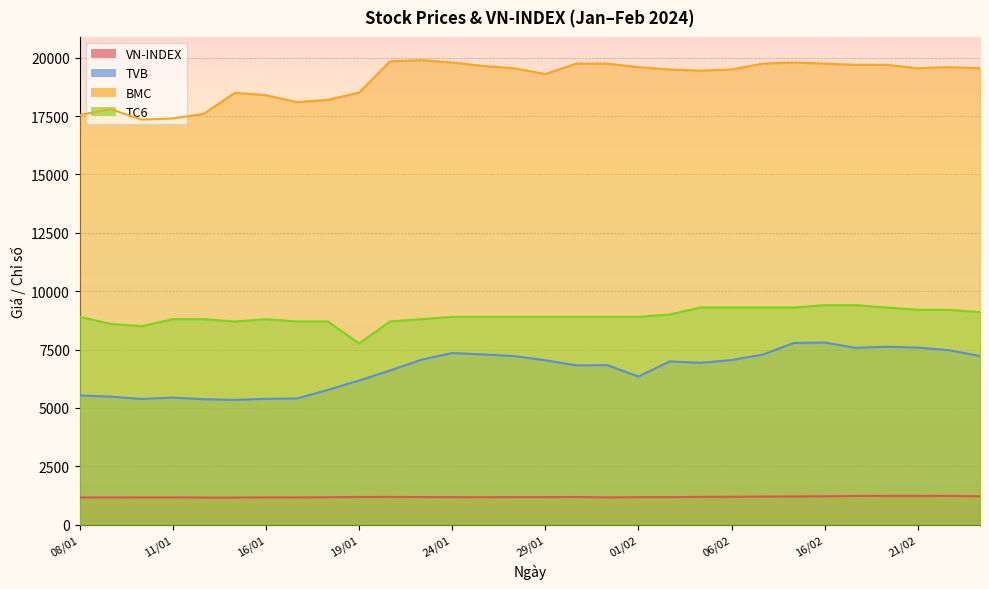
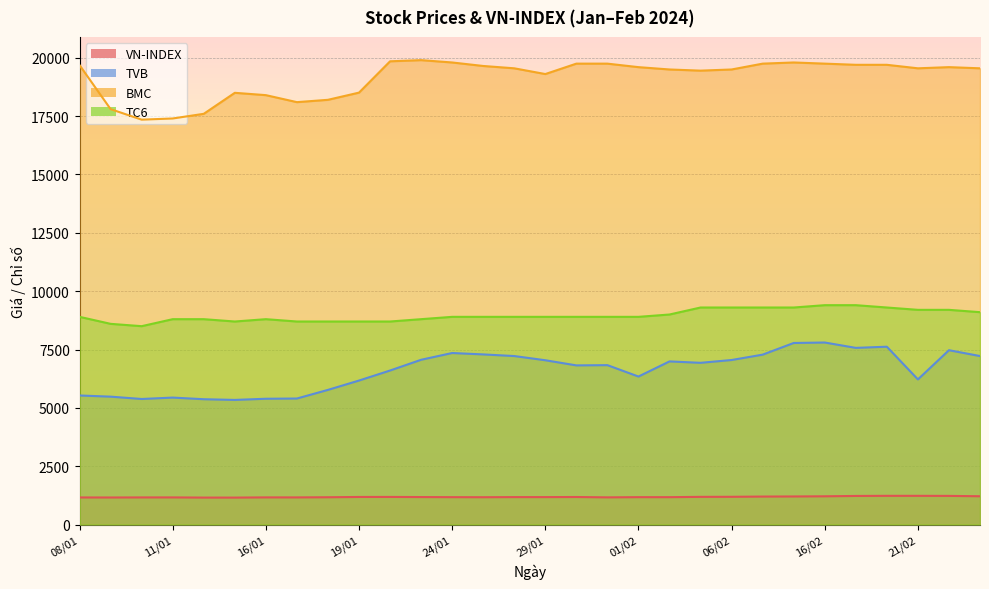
BMC, 08/01: 17600 -> 19700
TC6, 19/01: 7800 -> 8700
TVB, 21/02: 7600 -> 6200
